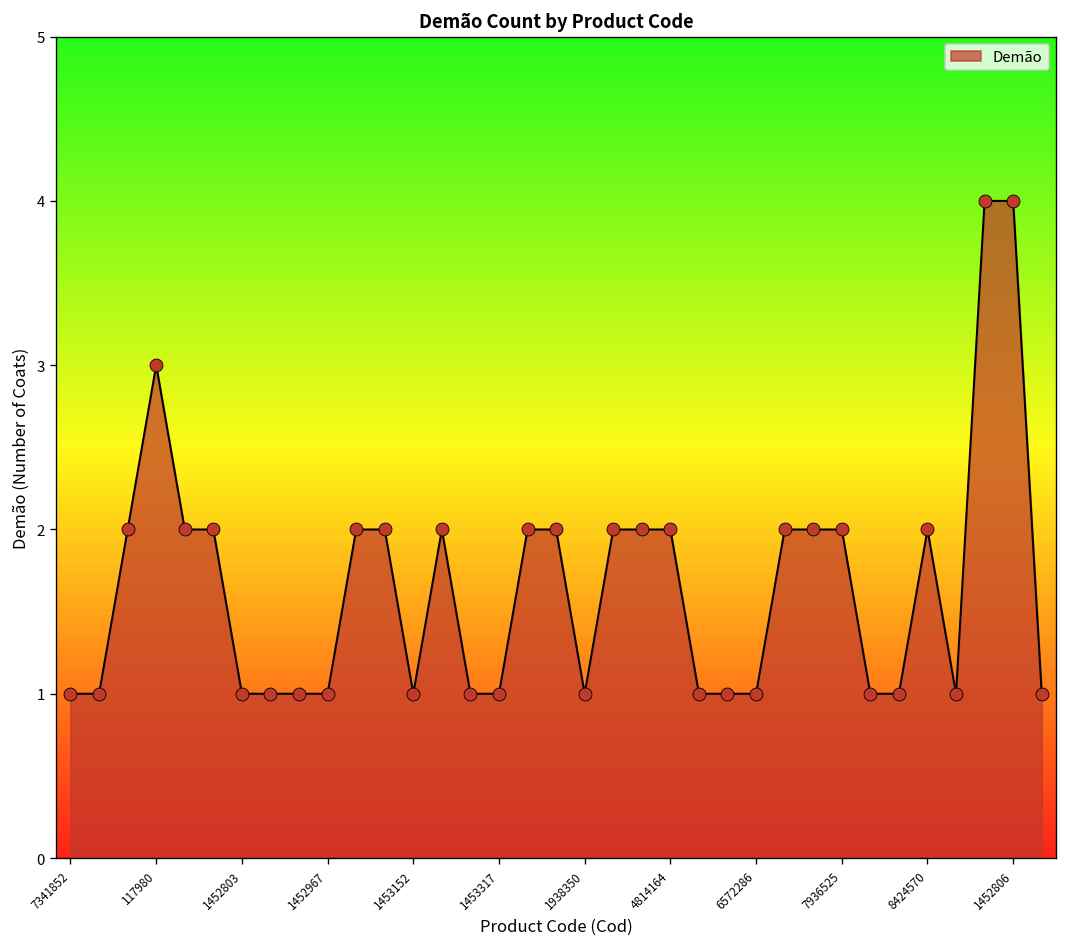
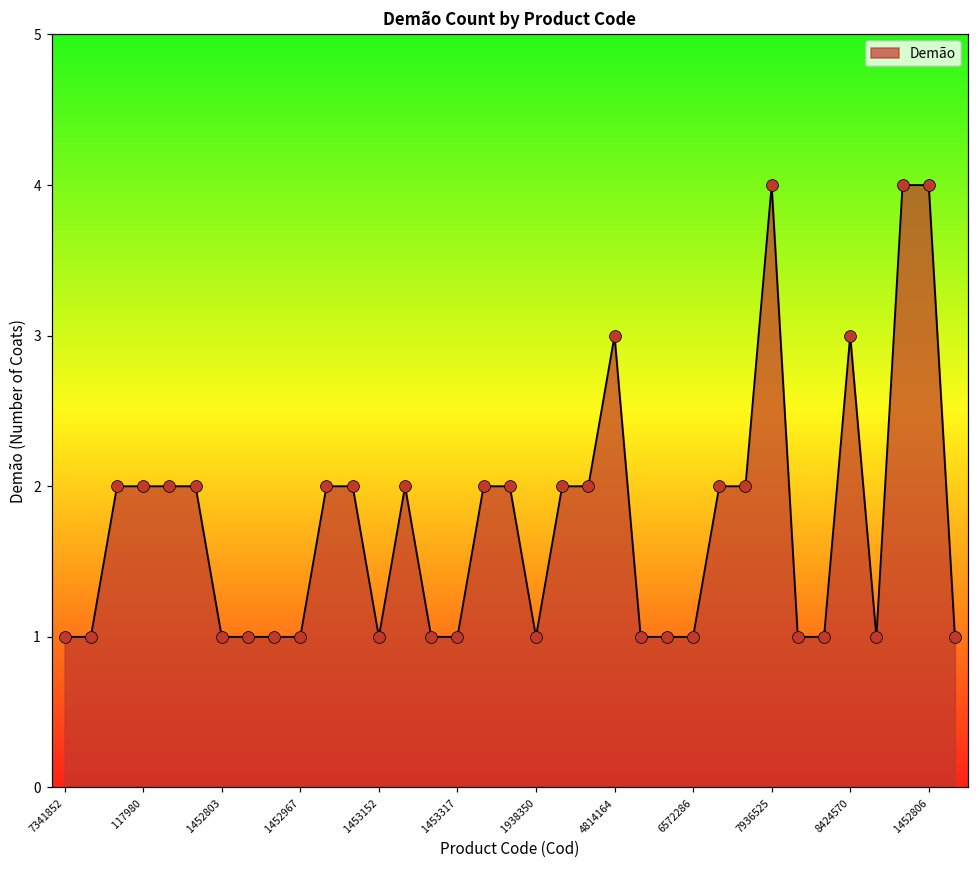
117980: 3 -> 2
4814164: 2 -> 3
7936525: 2 -> 4
8424570: 2 -> 3
